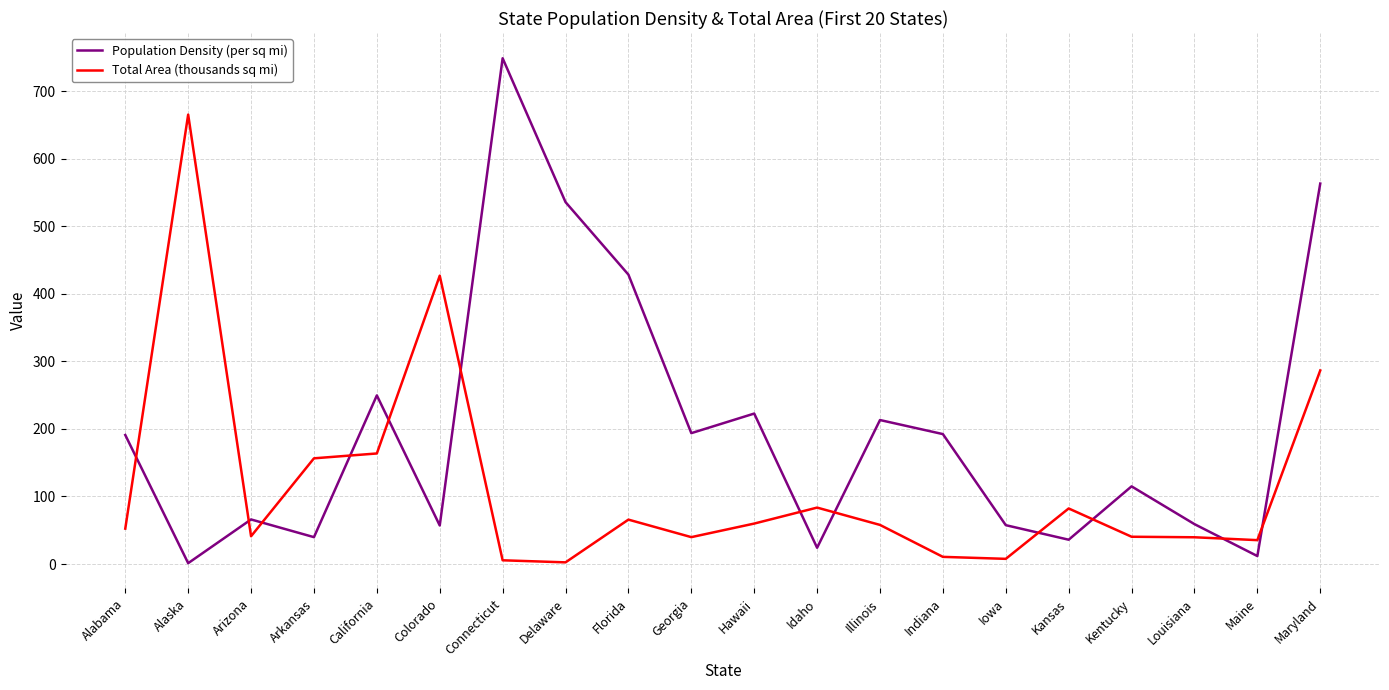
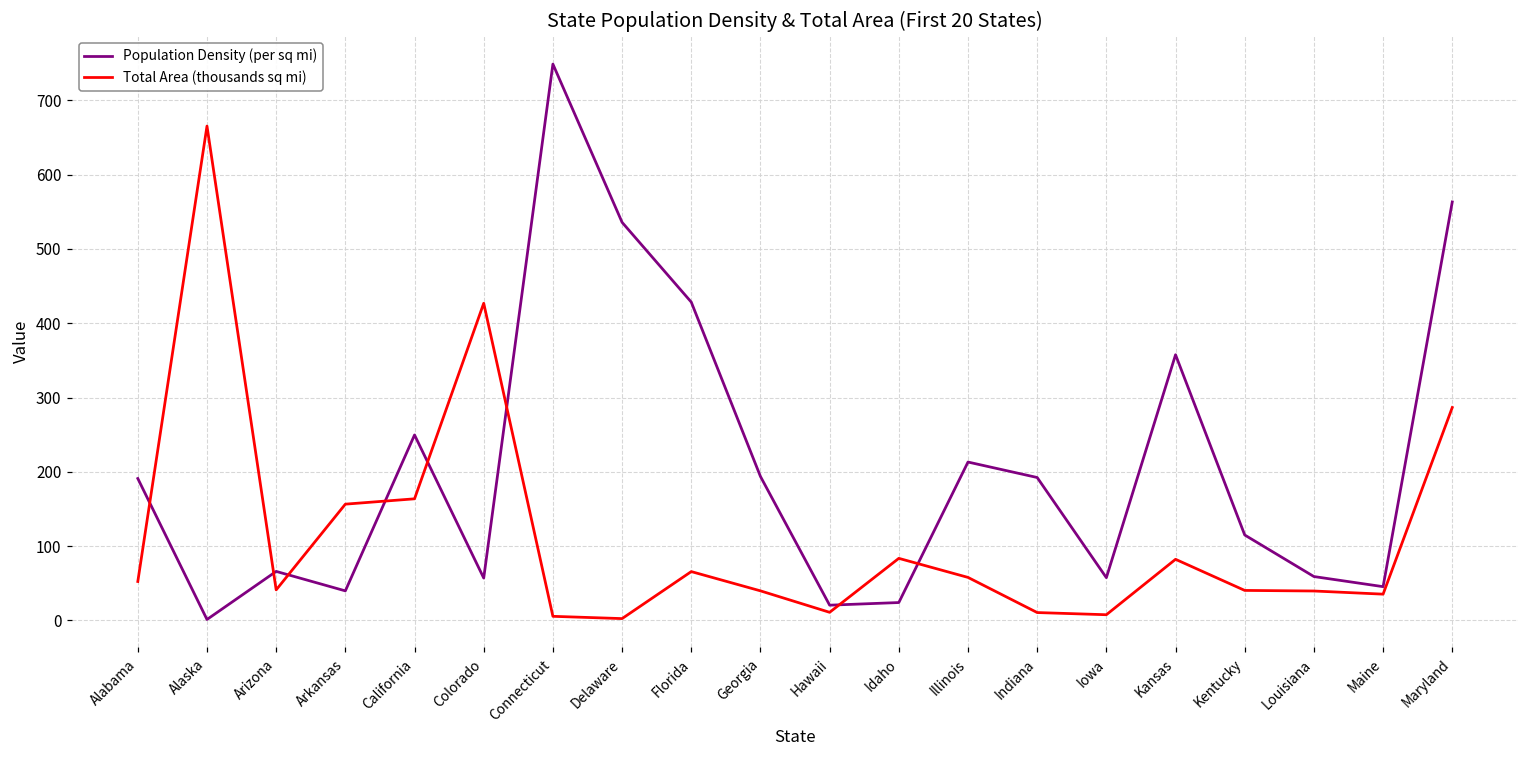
Population Density (per sq mi), Hawaii: 220 -> 20
Total Area (thousands sq mi), Hawaii: 60 -> 10
Population Density (per sq mi), Kansas: 40 -> 360
Population Density (per sq mi), Maine: 10 -> 50
